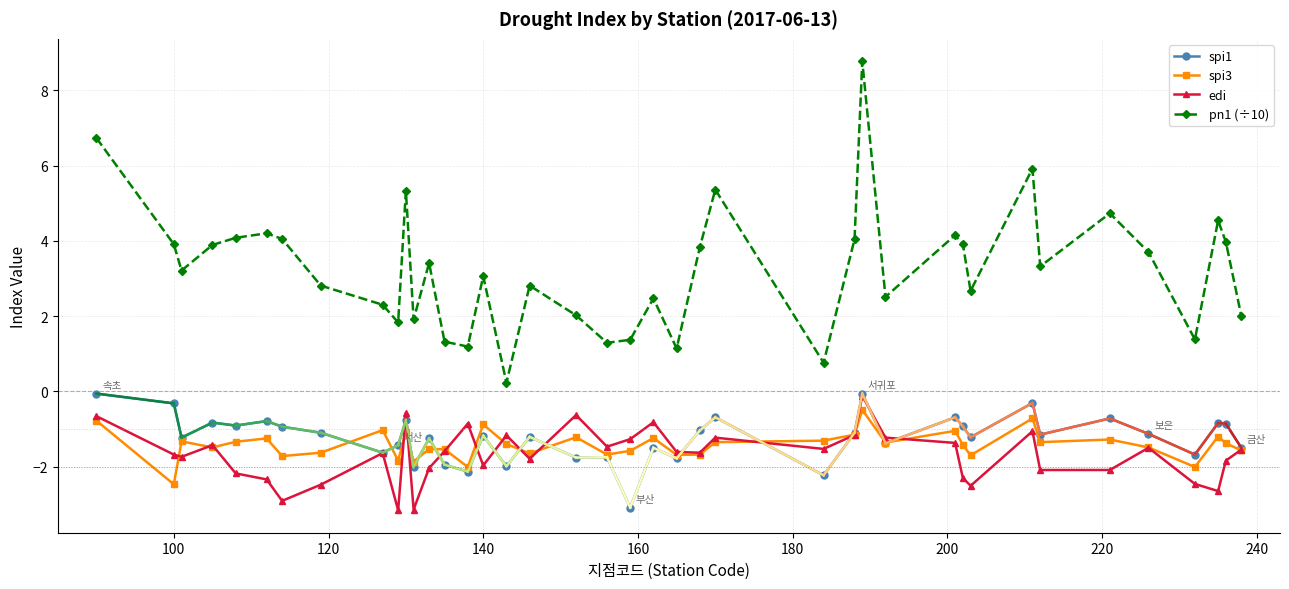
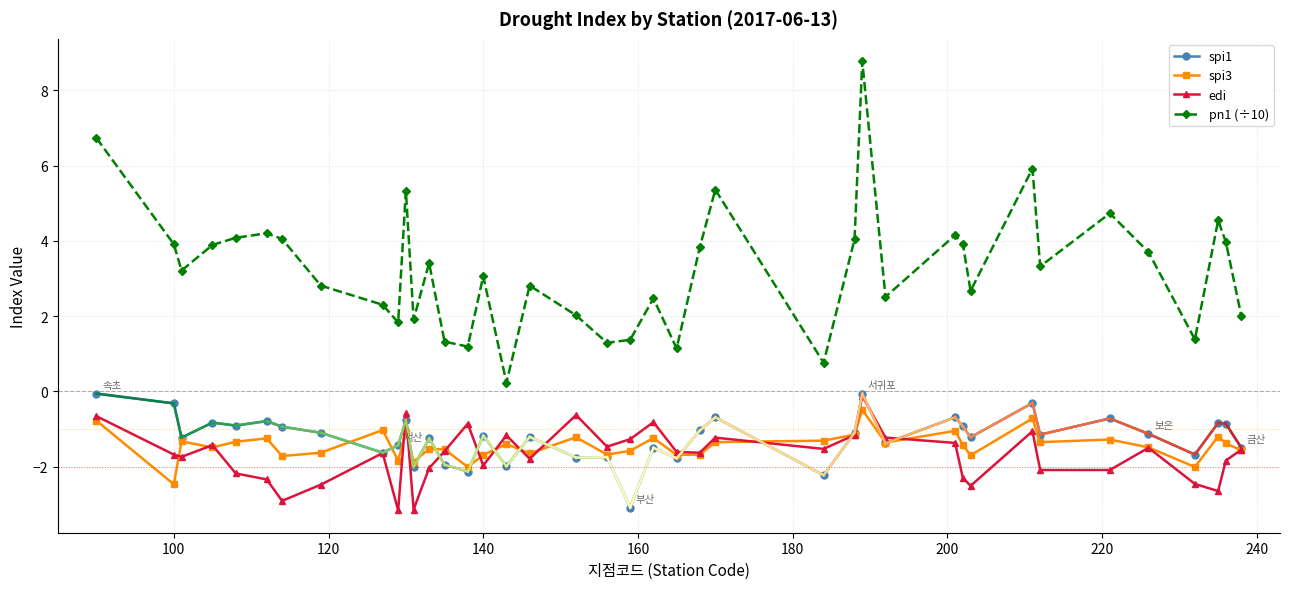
spi3, 140: -0.9 -> -1.7
